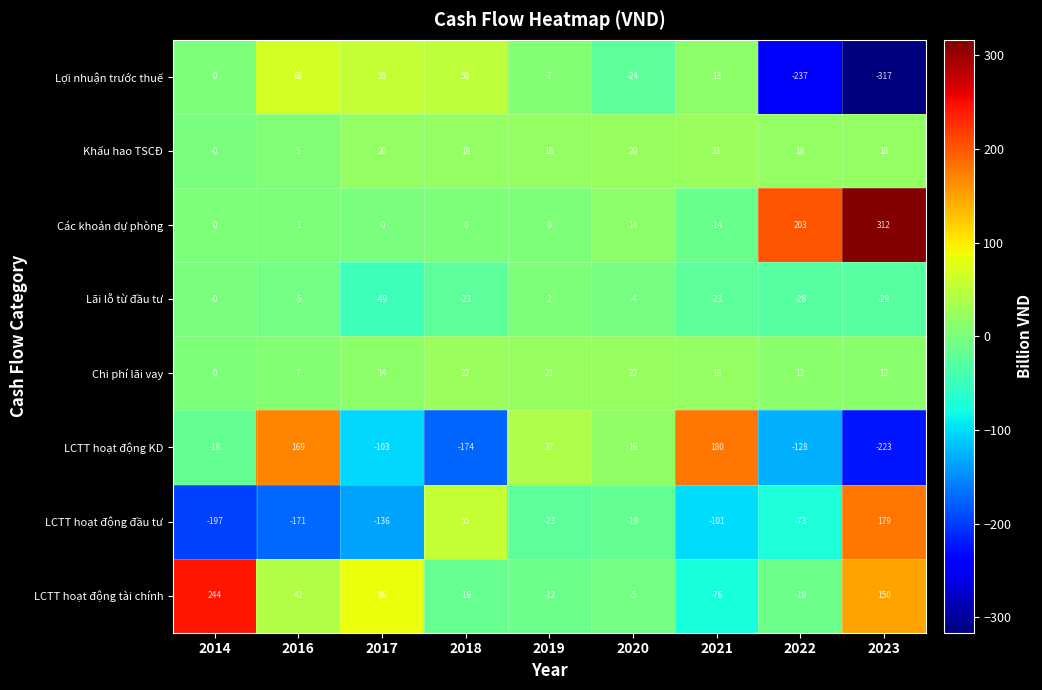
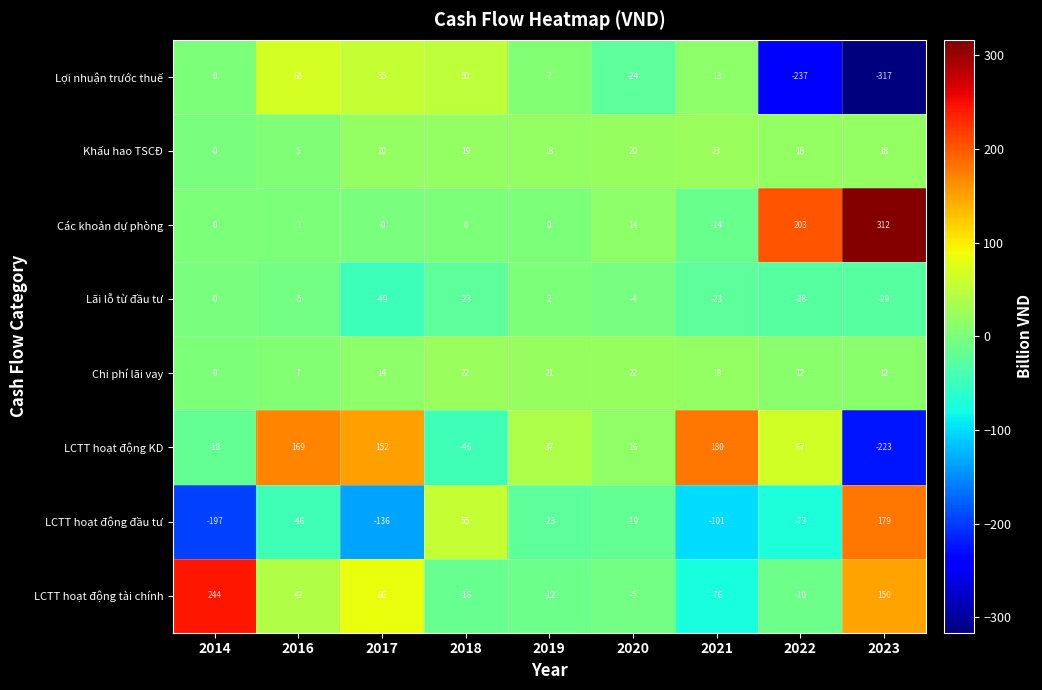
LCTT hoạt động KD, 2017: -103 -> 152
LCTT hoạt động KD, 2018: -174 -> -46
LCTT hoạt động KD, 2022: -128 -> 67
LCTT hoạt động đầu tư, 2016: -171 -> -46
